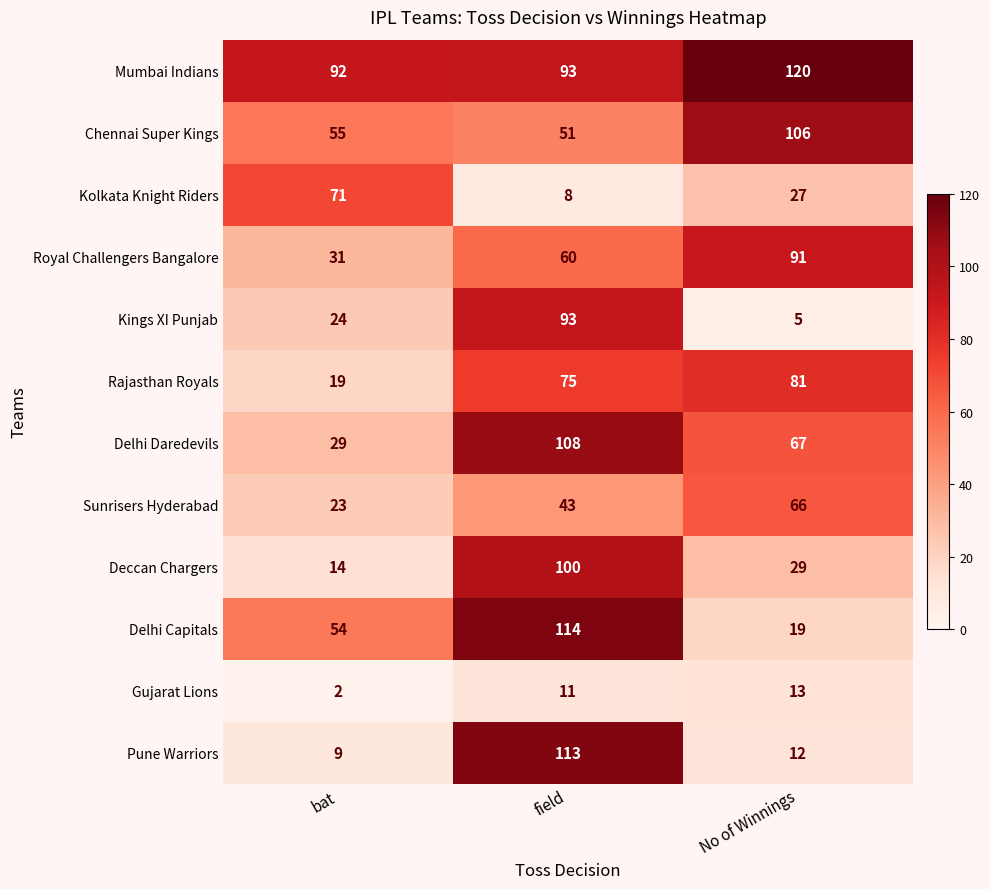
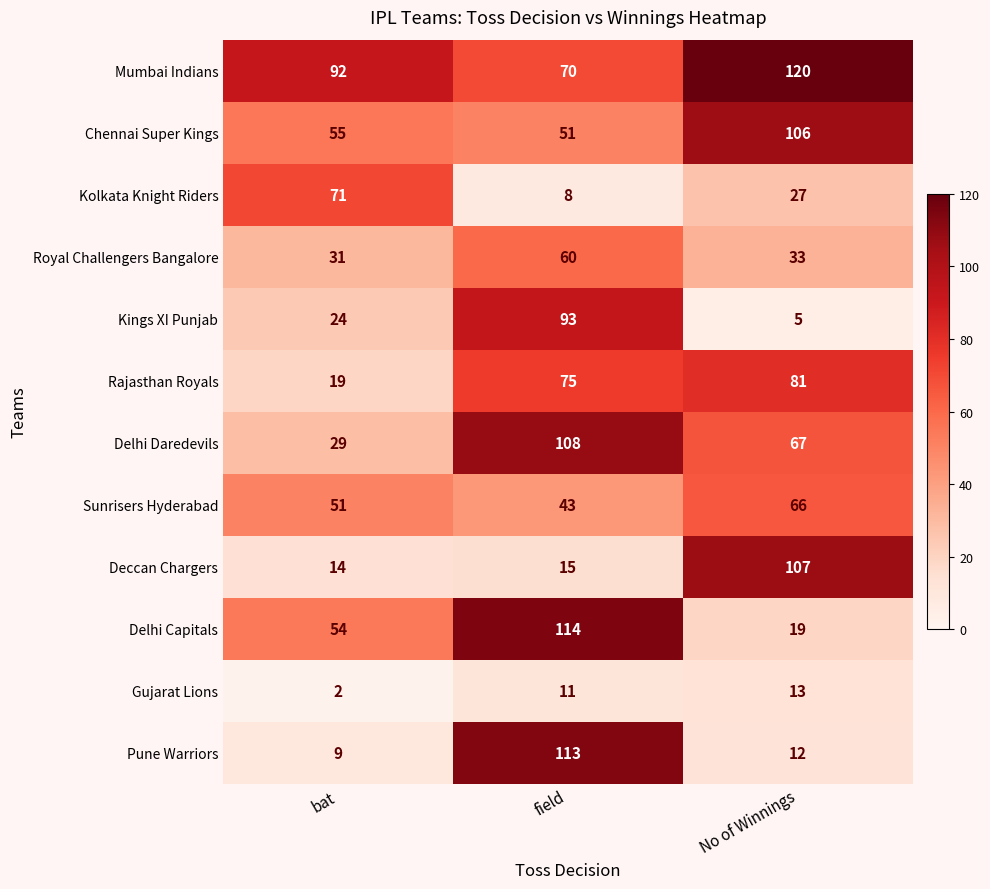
Mumbai Indians, field: 93 -> 70
Royal Challengers Bangalore, No of Winnings: 91 -> 33
Sunrisers Hyderabad, bat: 23 -> 51
Deccan Chargers, field: 100 -> 15
Deccan Chargers, No of Winnings: 29 -> 107
